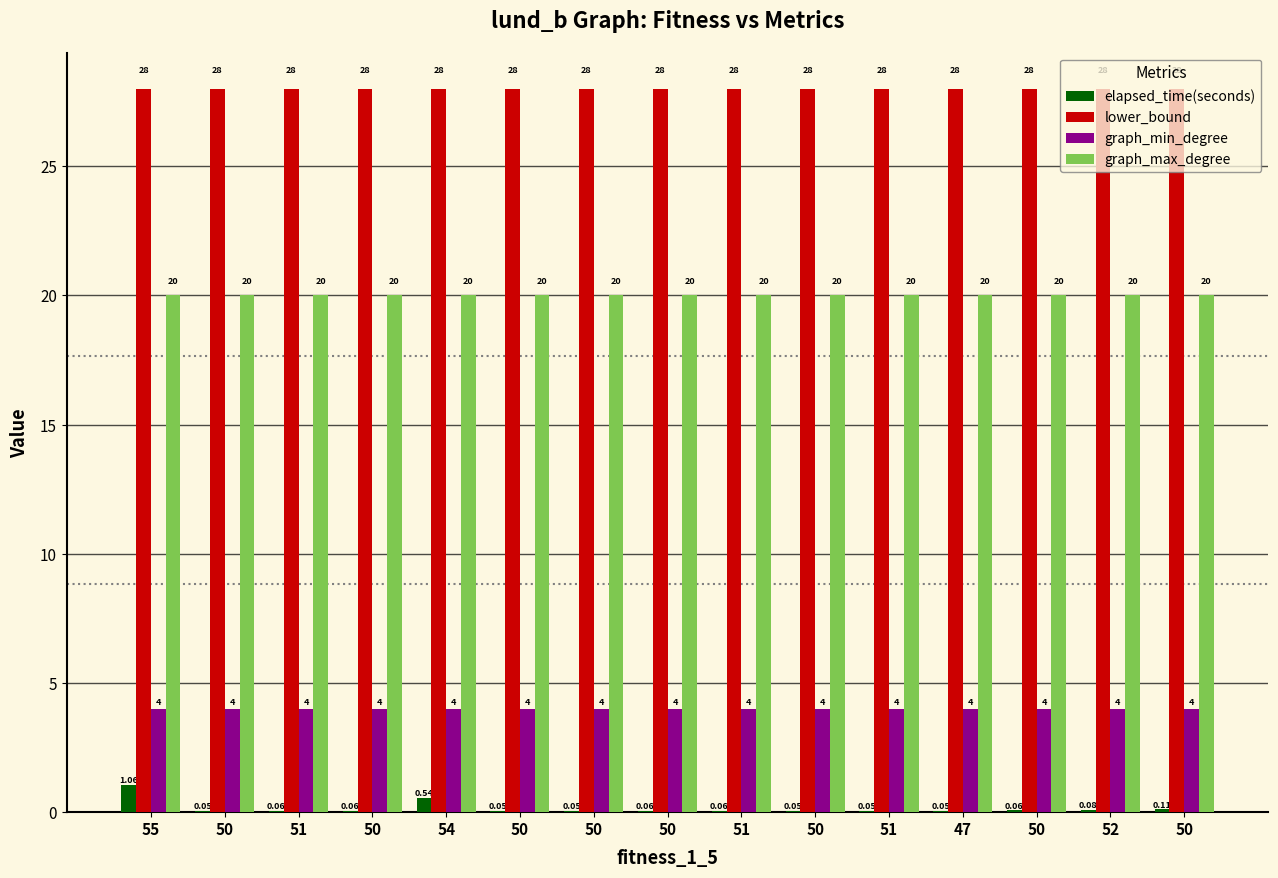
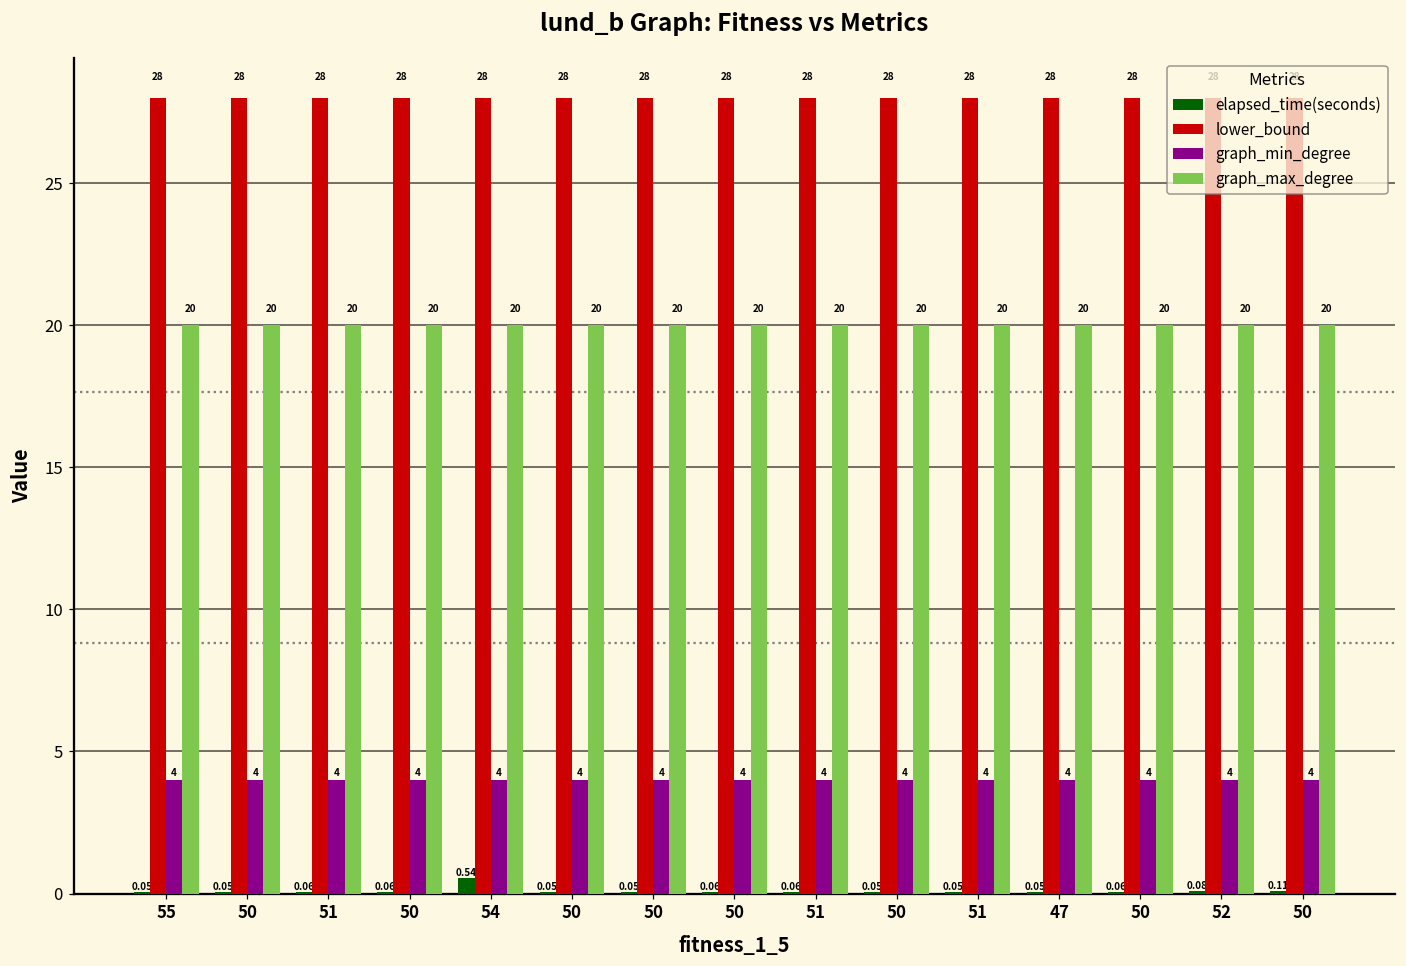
elapsed_time(seconds), 55: 1.06 -> 0.05
